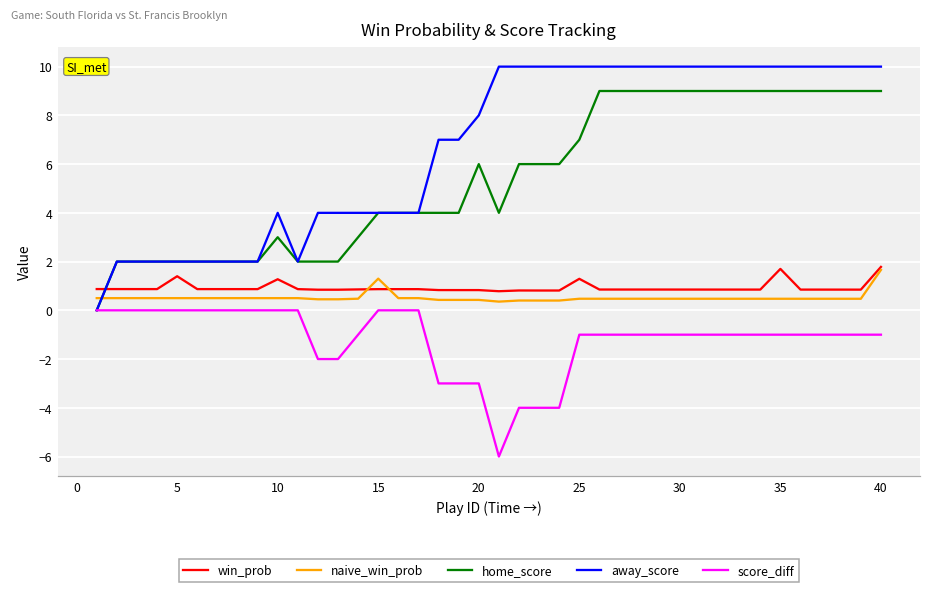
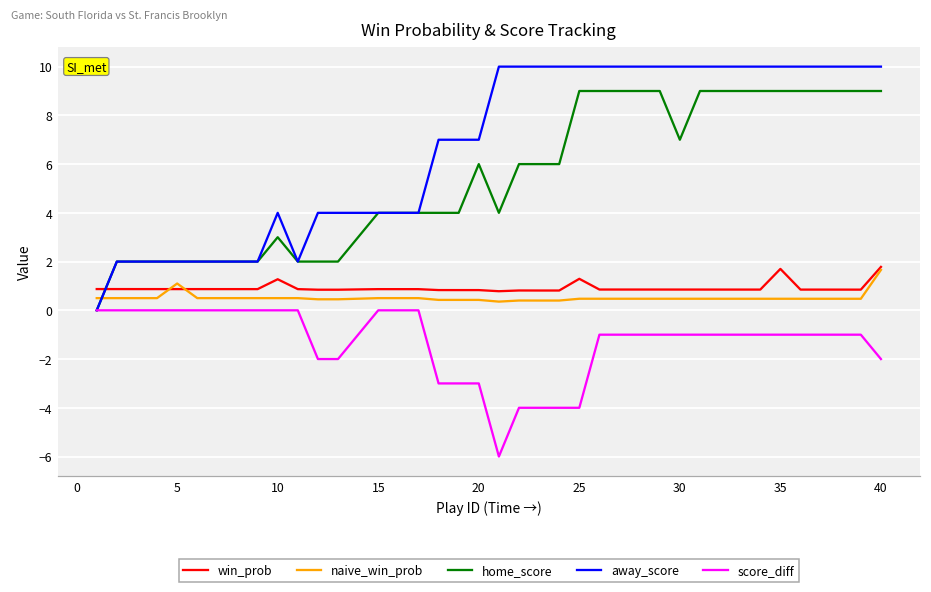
win_prob, 5: 1.4 -> 0.9
naive_win_prob, 5: 0.5 -> 1.1
naive_win_prob, 15: 1.3 -> 0.5
away_score, 20: 8 -> 7
home_score, 25: 7 -> 9
score_diff, 25: -1 -> -4
home_score, 30: 9 -> 7
score_diff, 40: -1 -> -2
